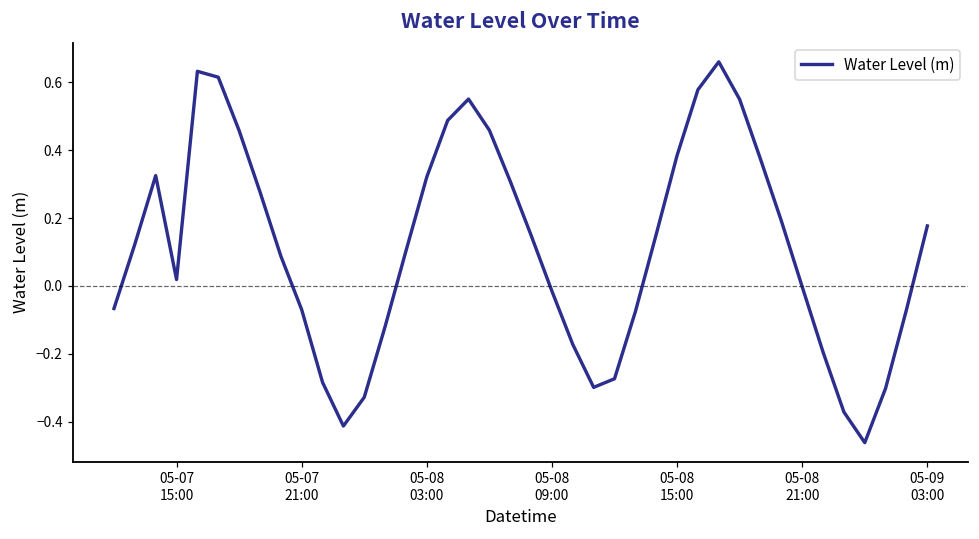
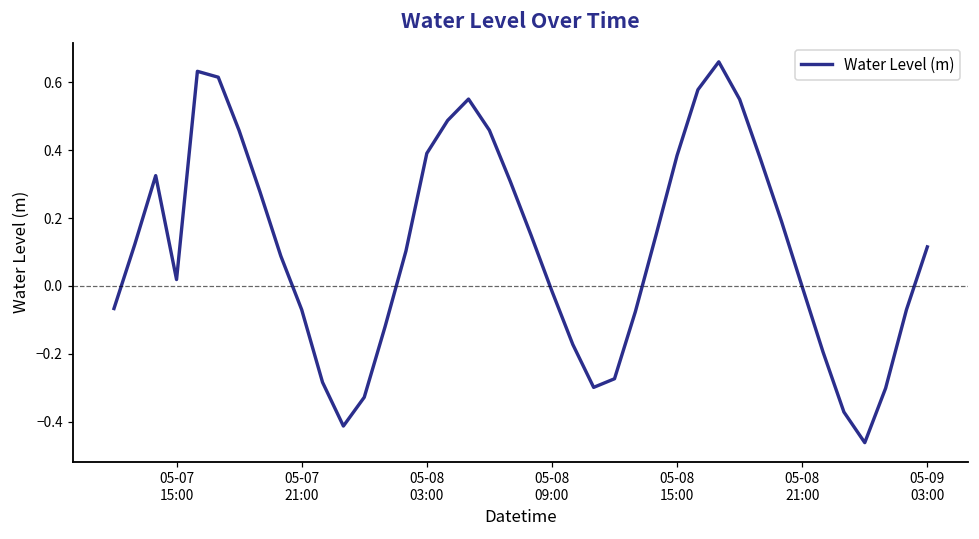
05-08 03:00: 0.32 -> 0.39
05-09 03:00: 0.18 -> 0.12
